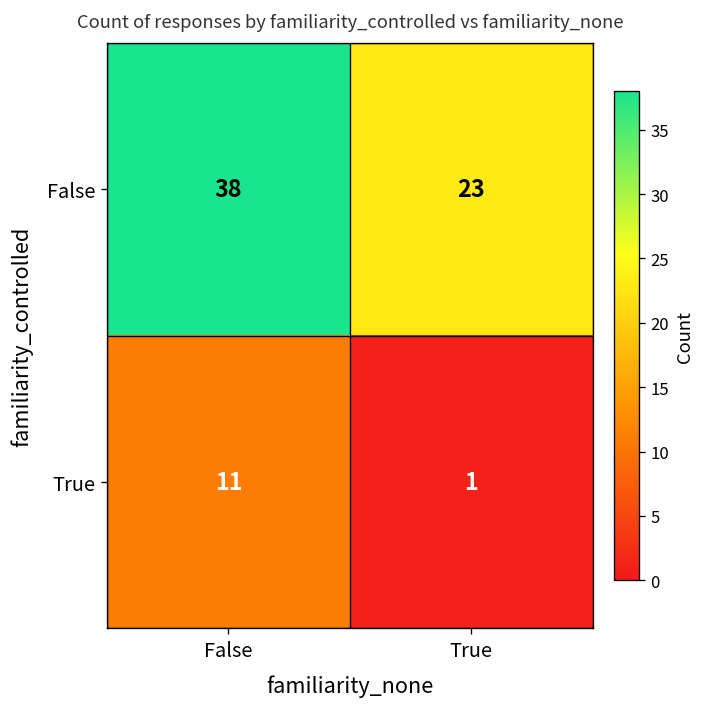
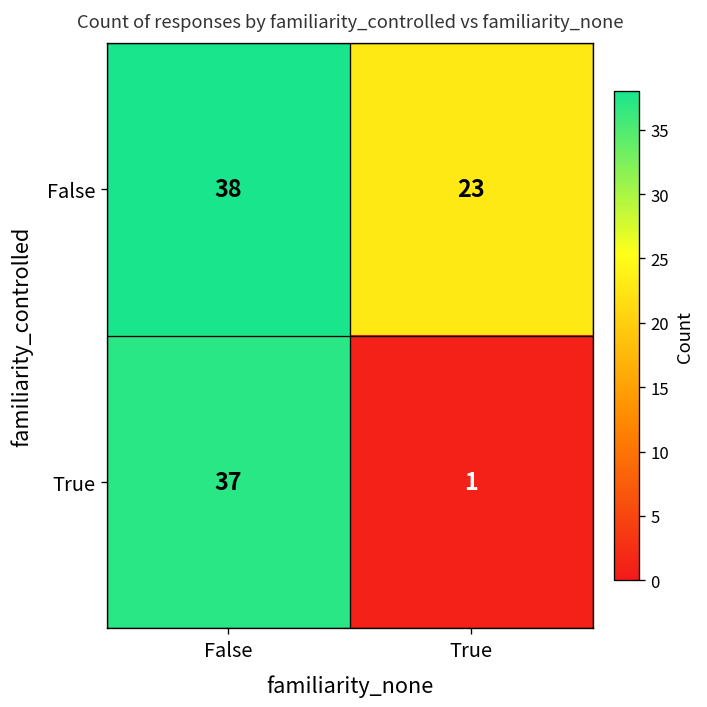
True, False: 11 -> 37
